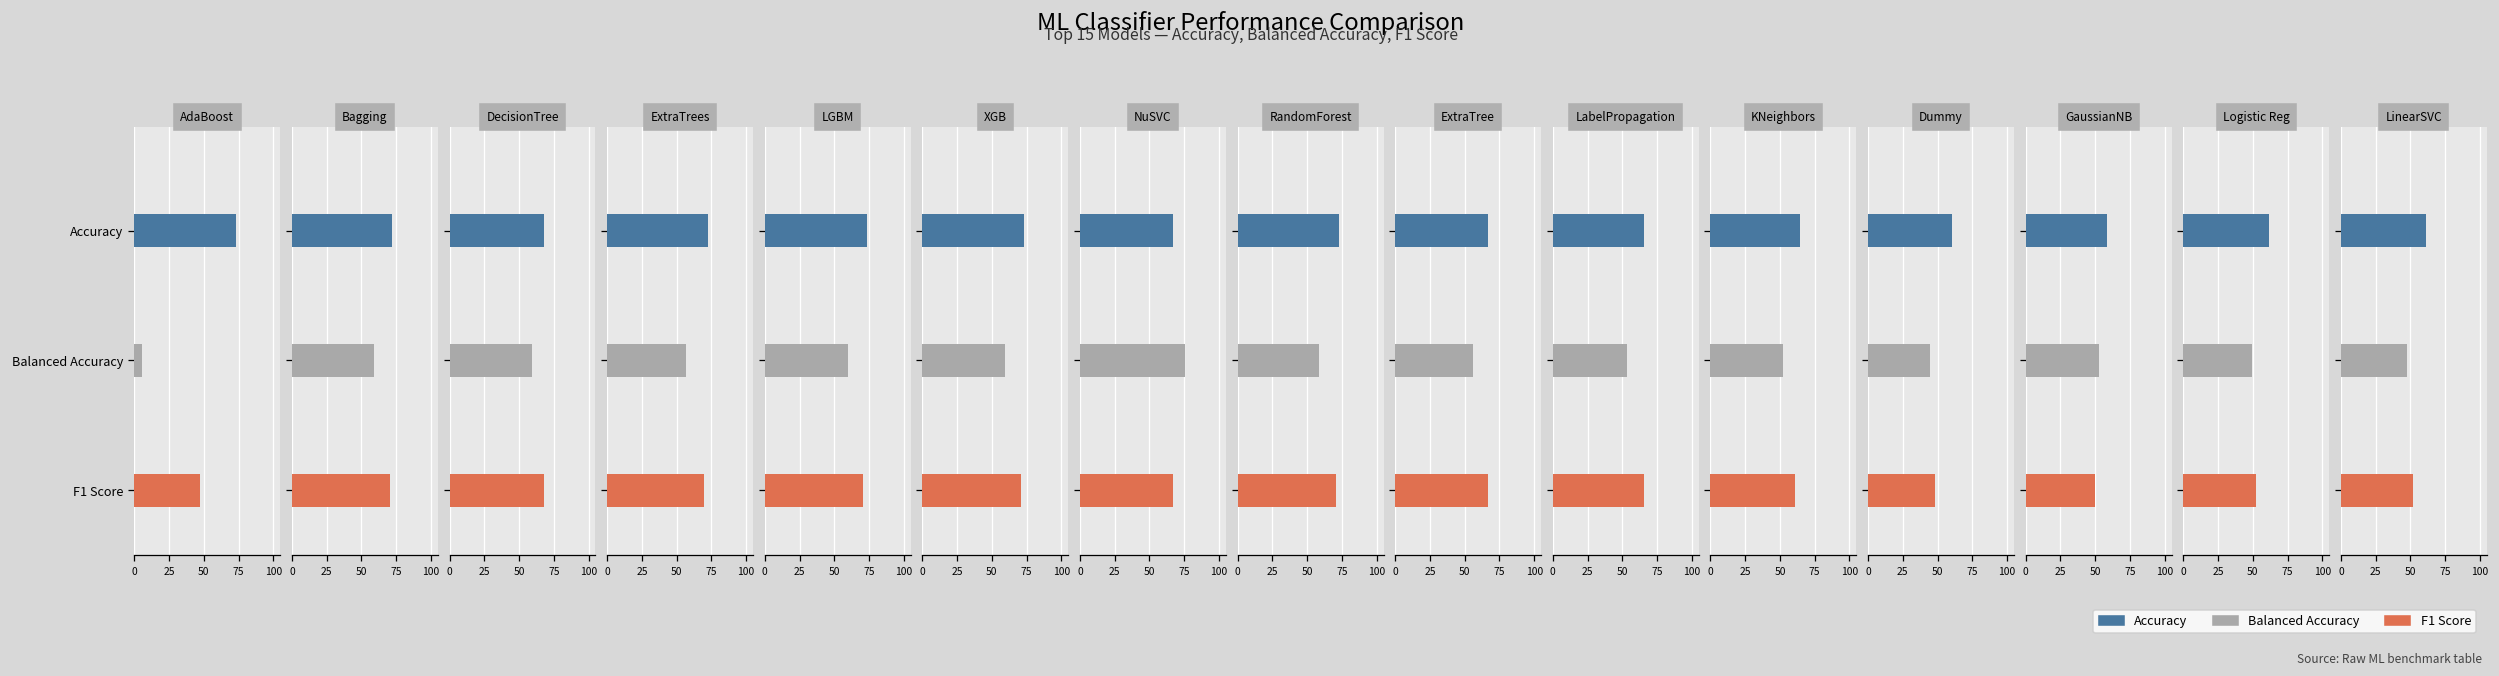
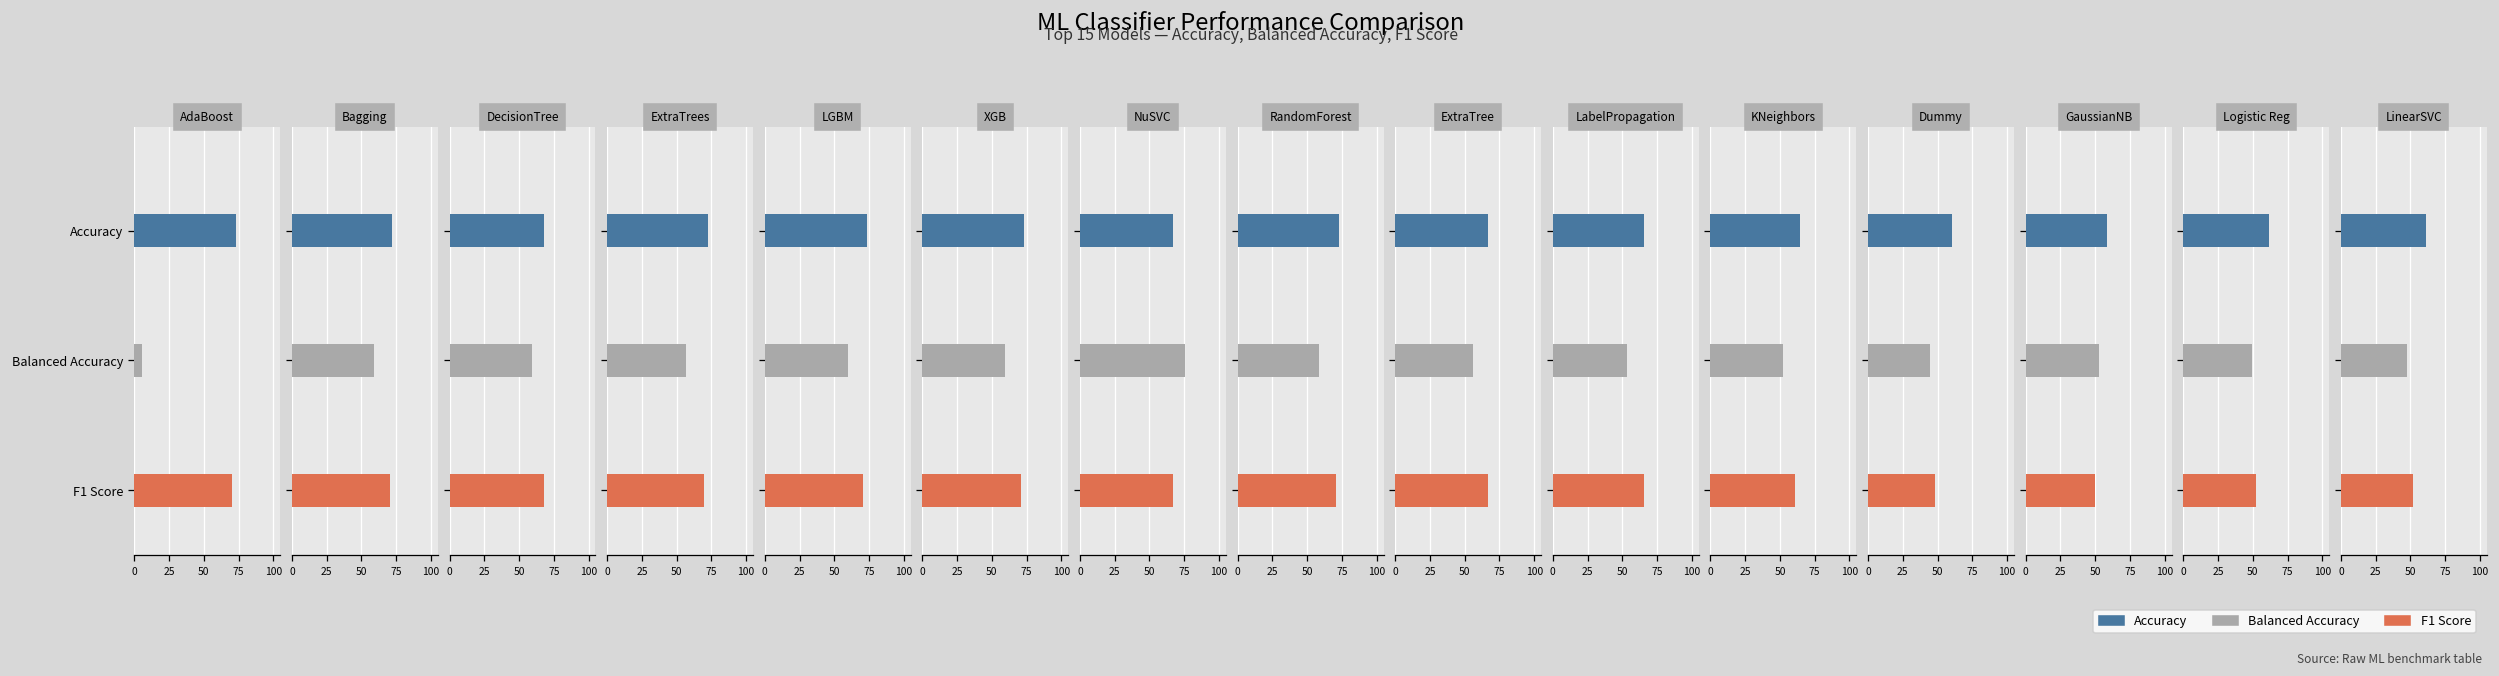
AdaBoost, F1 Score: 47 -> 70
